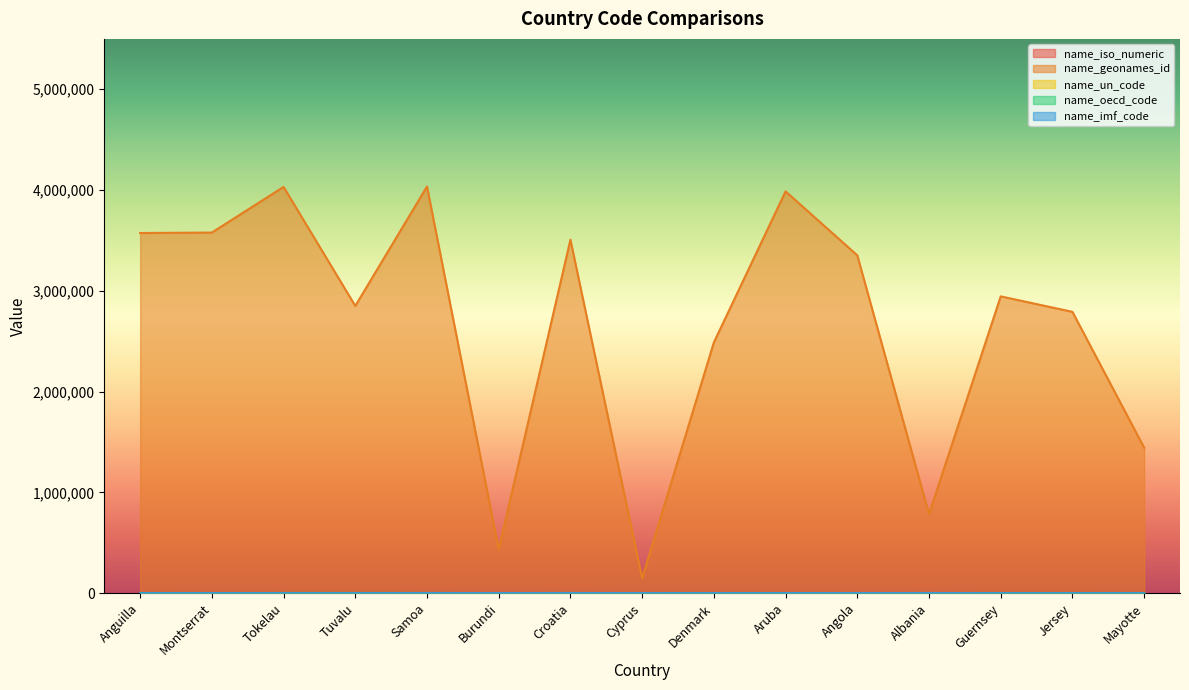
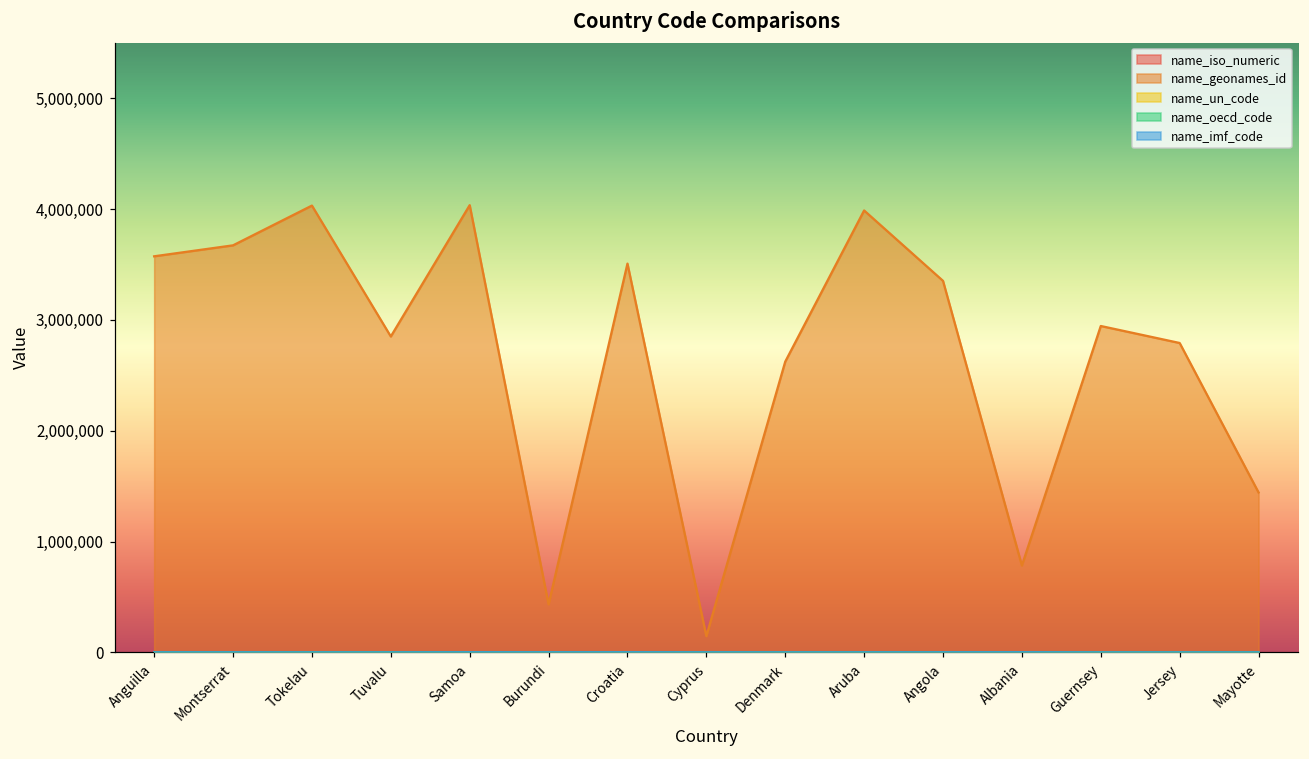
name_geonames_id, Montserrat: 3,580,000 -> 3,670,000
name_geonames_id, Denmark: 2,490,000 -> 2,620,000
